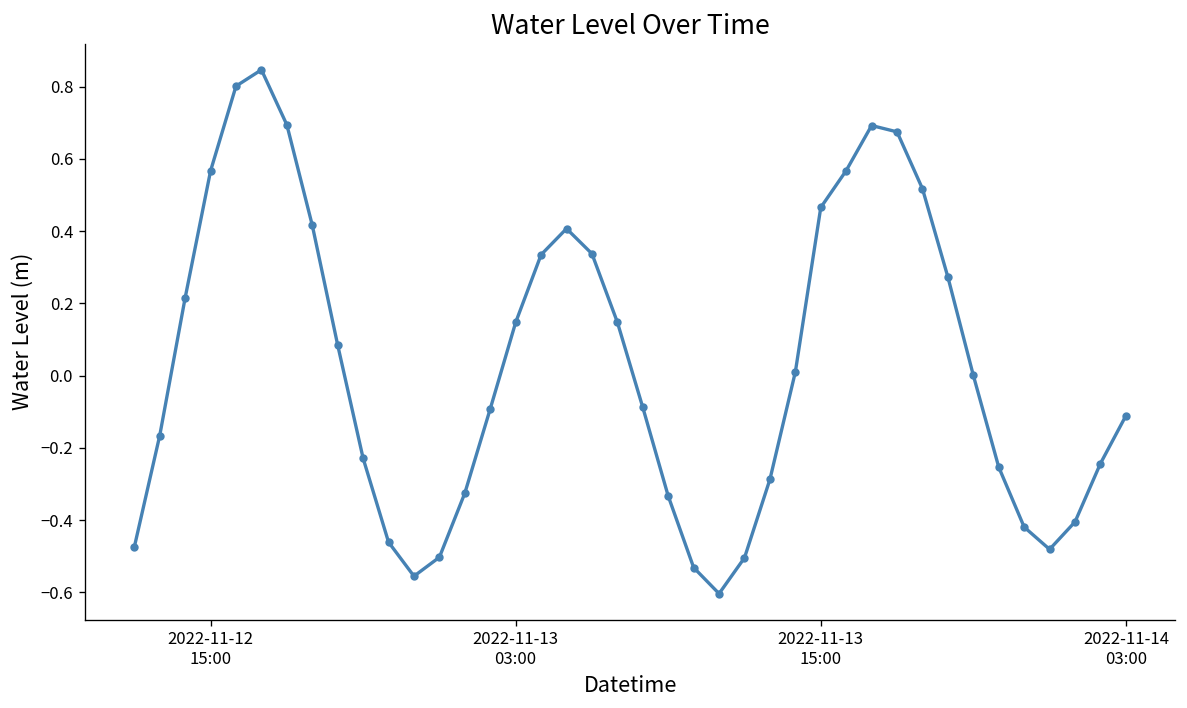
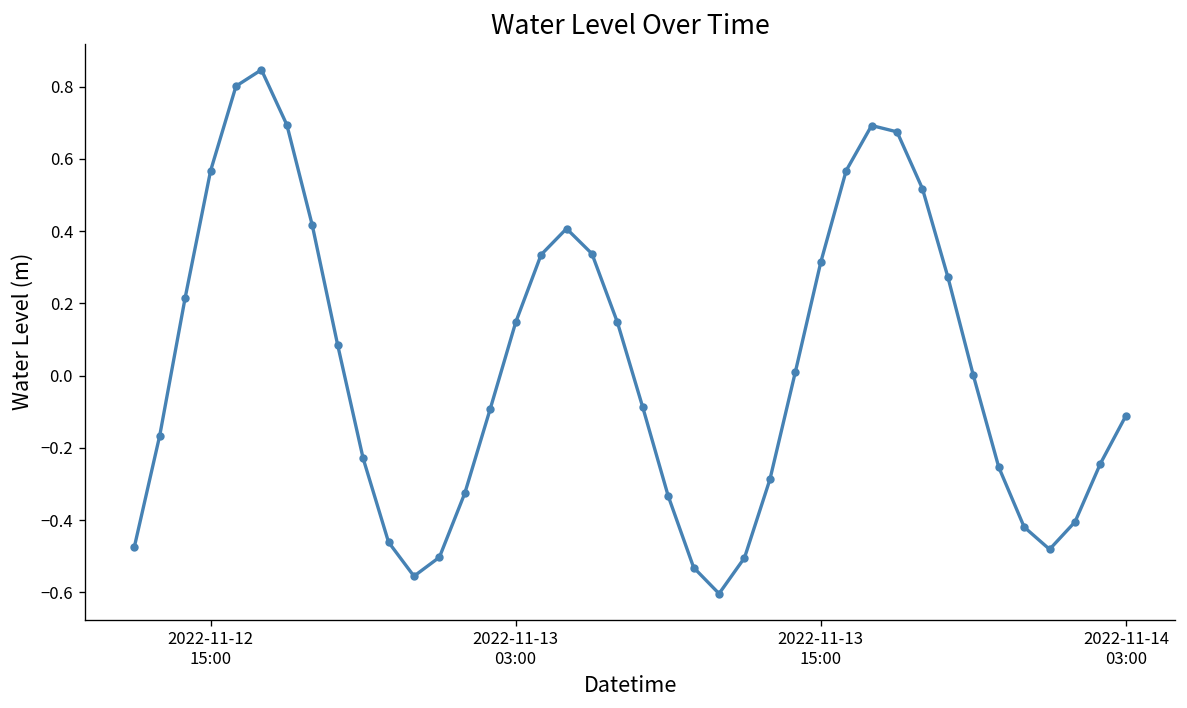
2022-11-13 15:00: 0.47 -> 0.31
